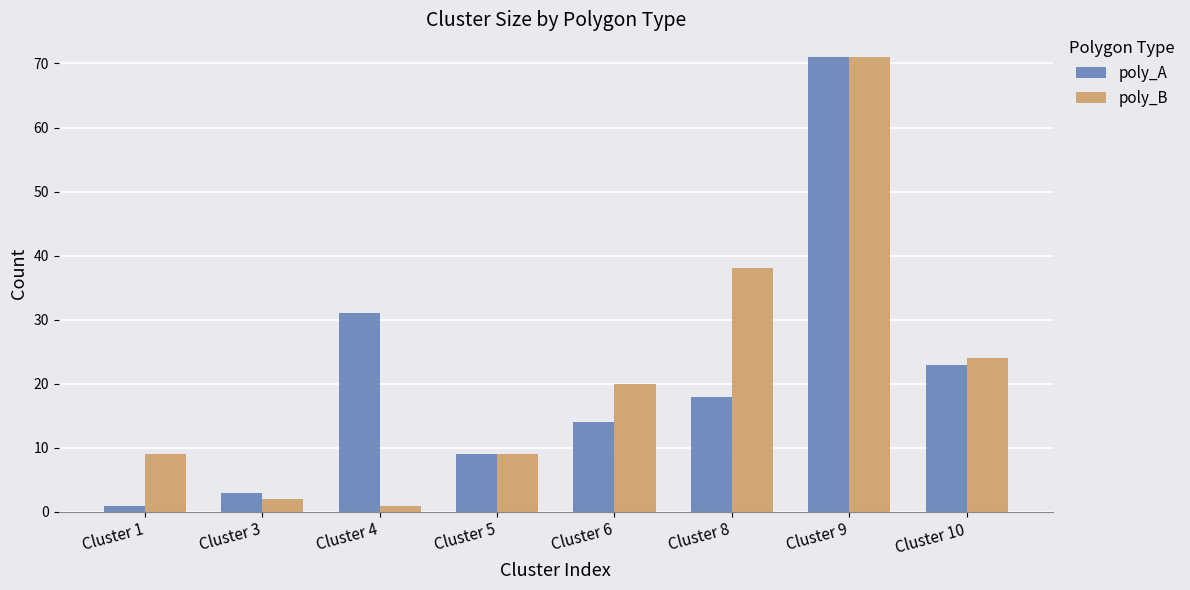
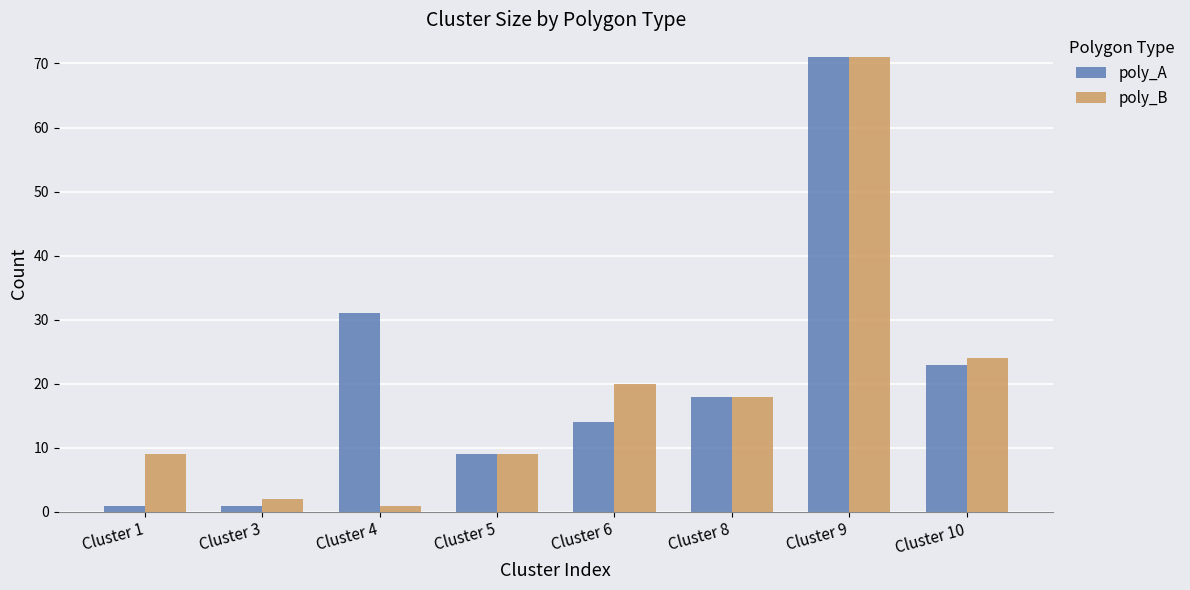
poly_A, Cluster 3: 3 -> 1
poly_B, Cluster 8: 38 -> 18
